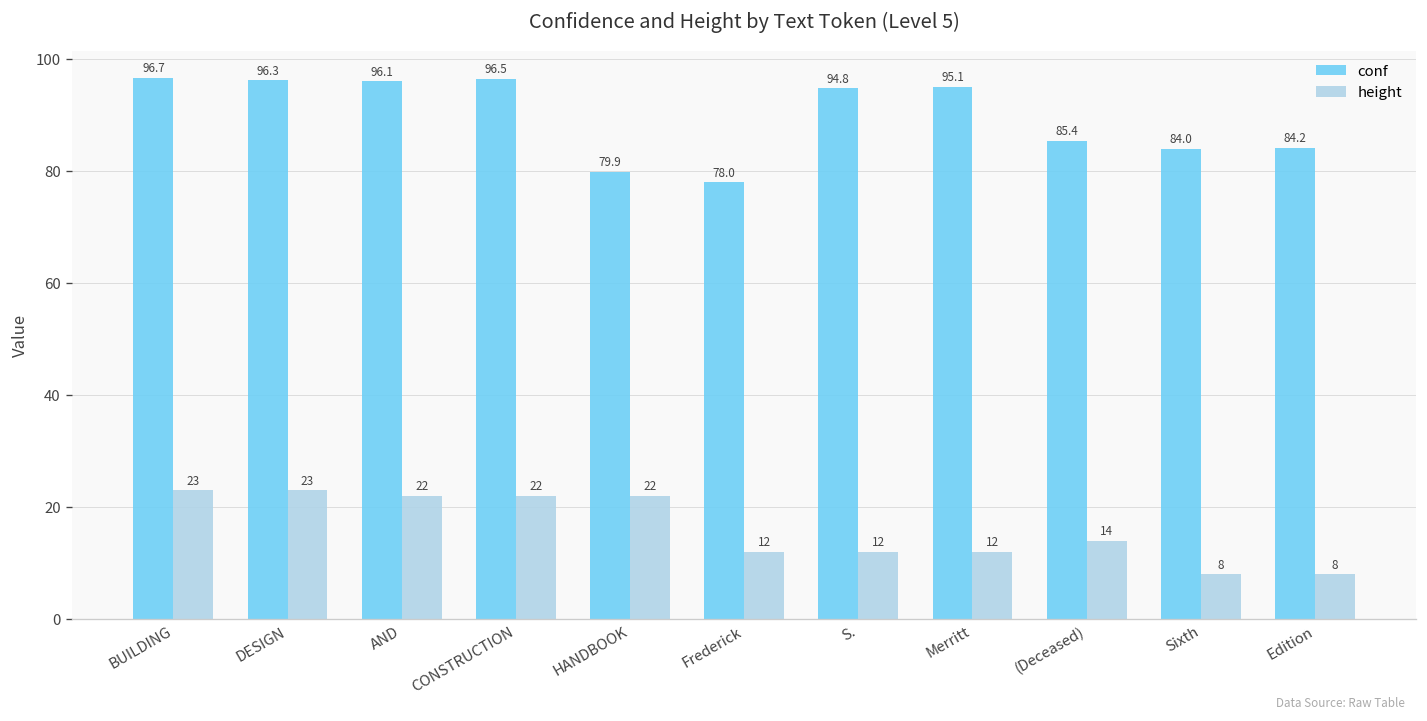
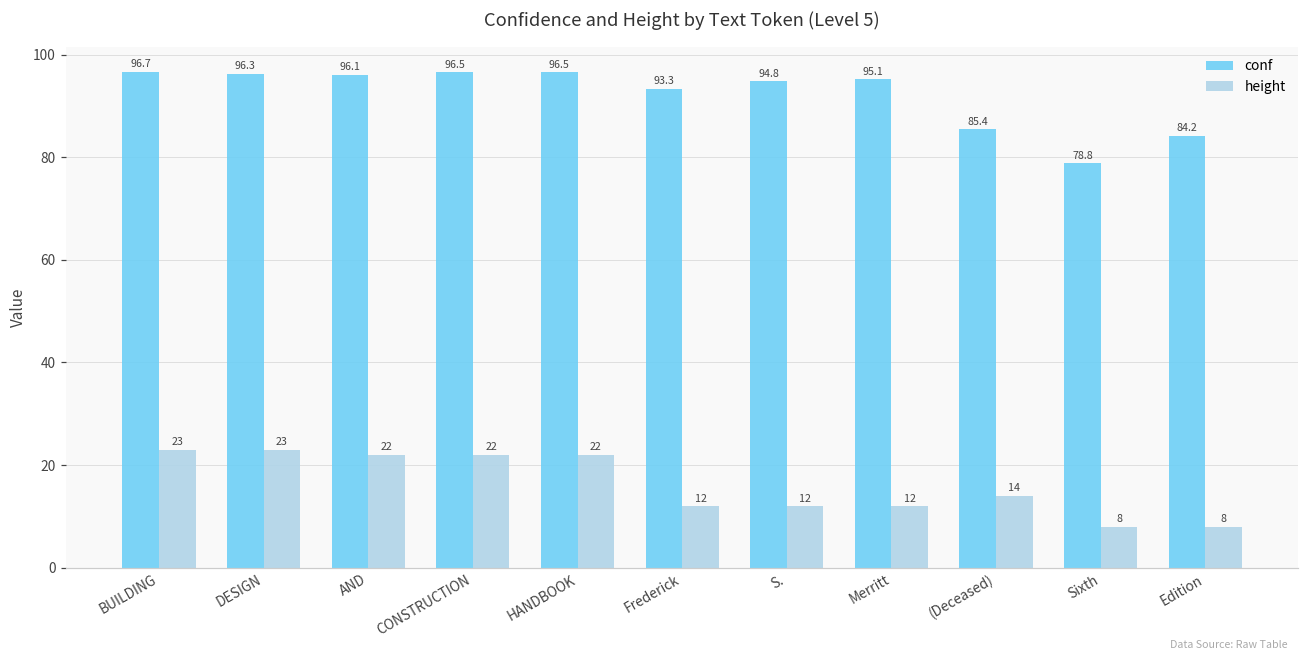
conf, HANDBOOK: 79.9 -> 96.5
conf, Frederick: 78.0 -> 93.3
conf, Sixth: 84.0 -> 78.8
